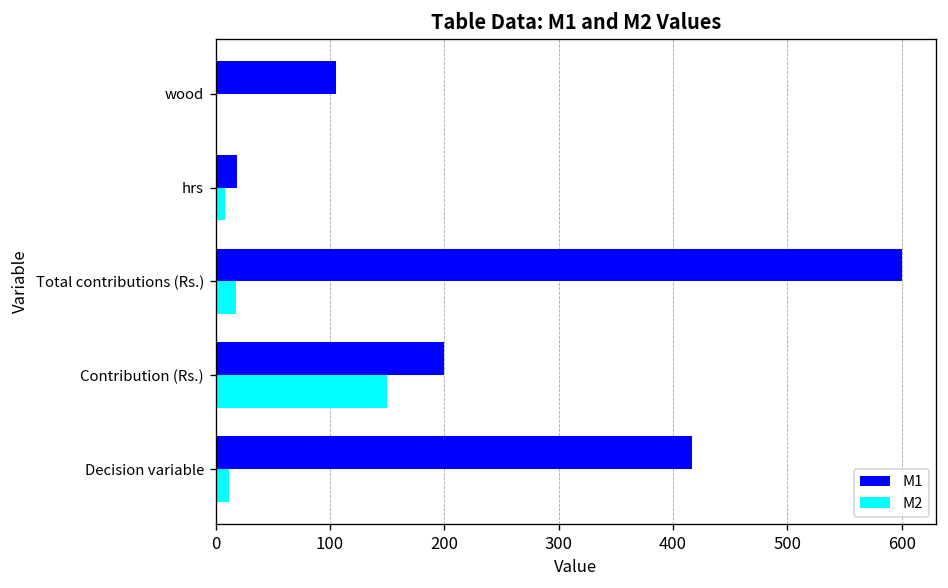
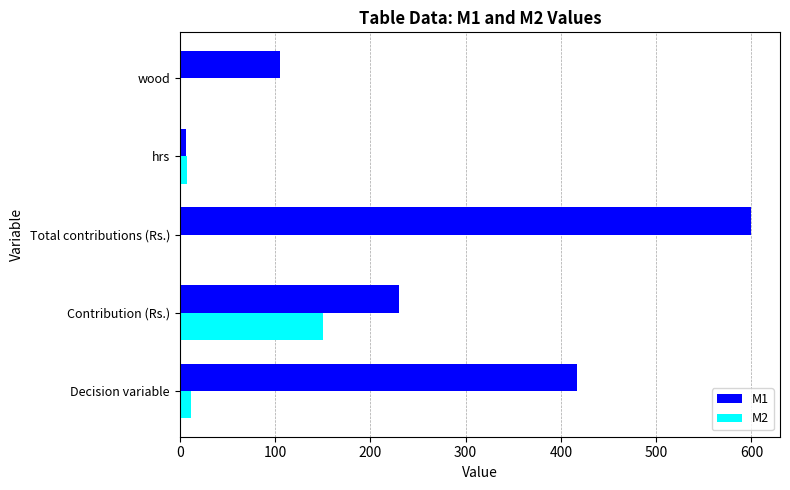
M1, hrs: 20 -> 10
M2, Total contributions (Rs.): 20 -> 0
M1, Contribution (Rs.): 200 -> 230
